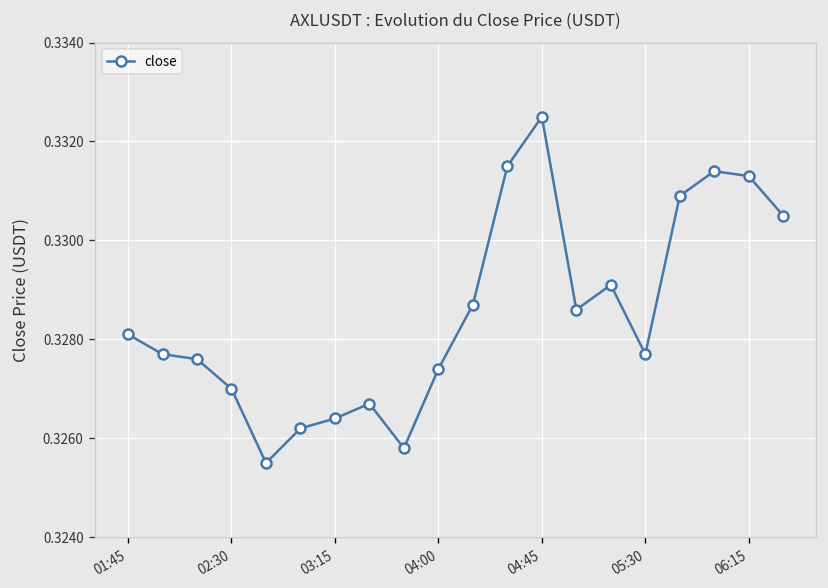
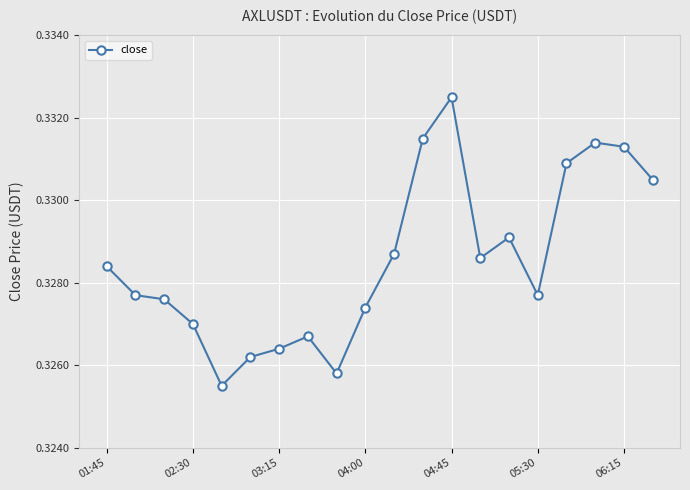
01:45: 0.3281 -> 0.3284
